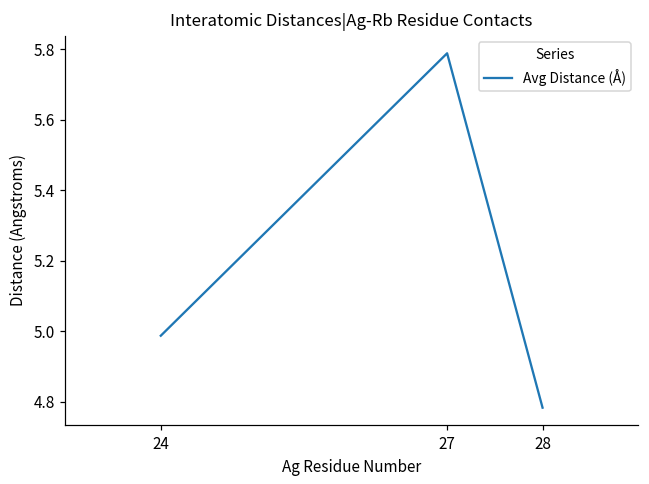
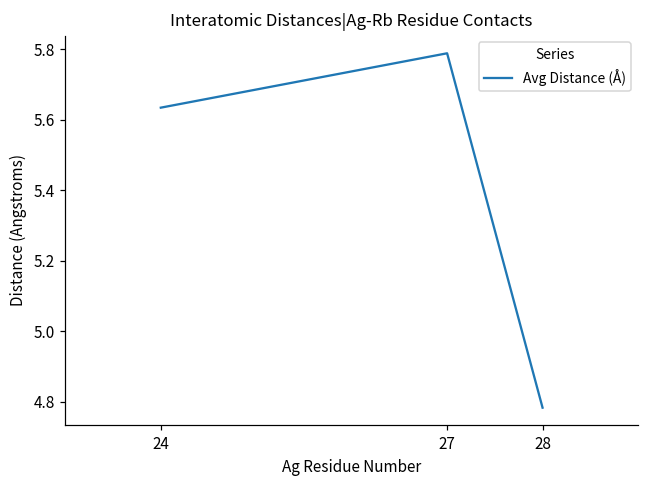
24: 4.99 -> 5.63
